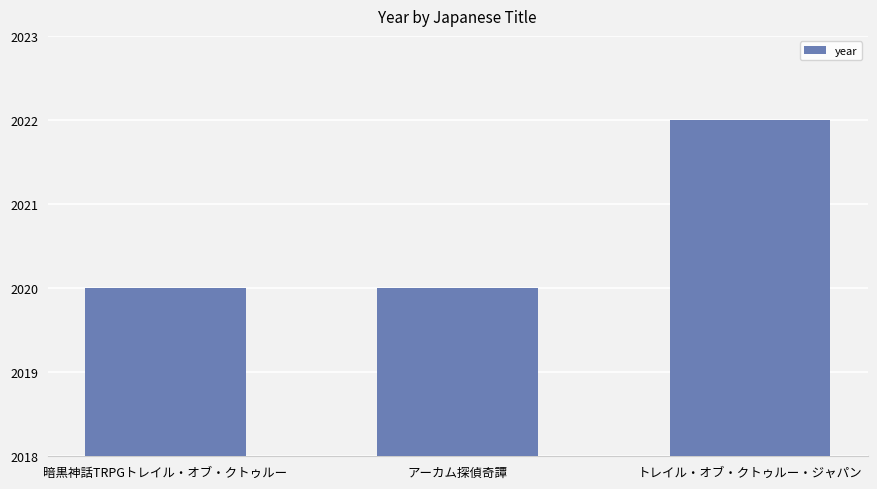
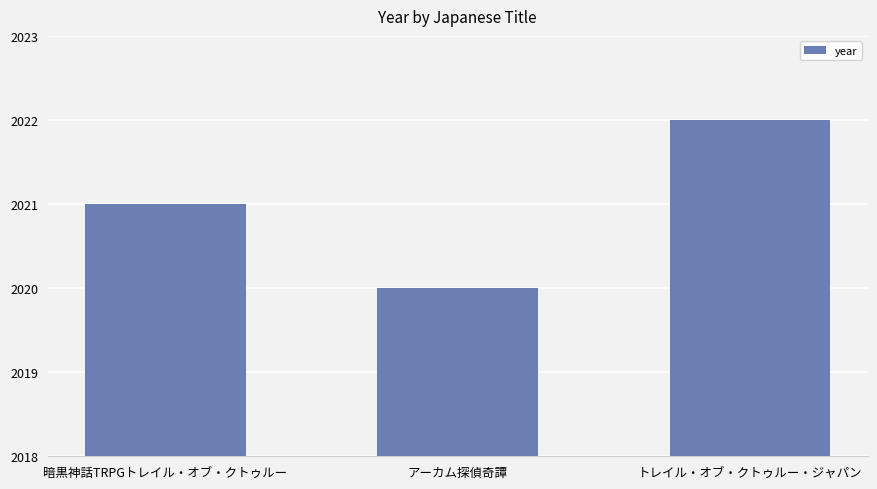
暗黒神話TRPGトレイル・オブ・クトゥルー: 2020 -> 2021
